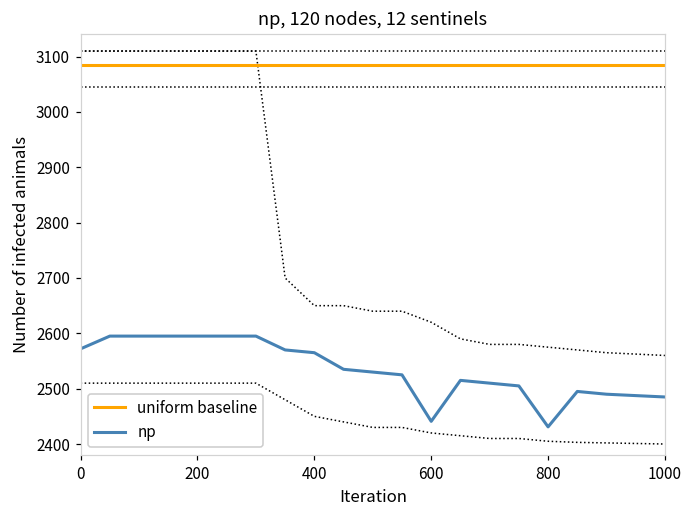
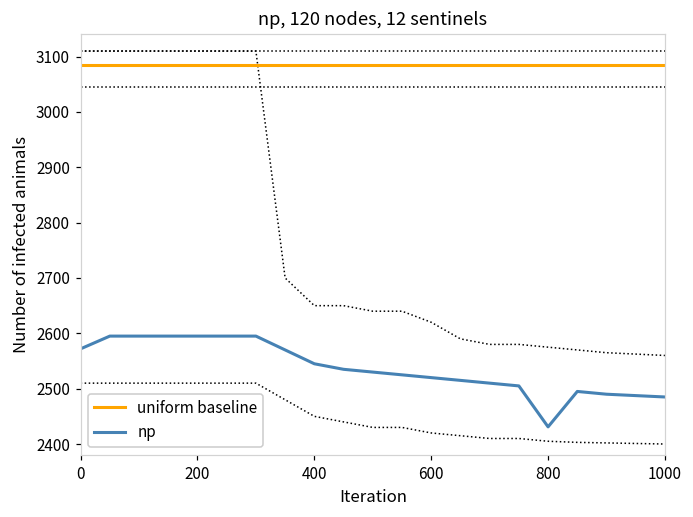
np, 400: 2570 -> 2550
np, 600: 2440 -> 2520
